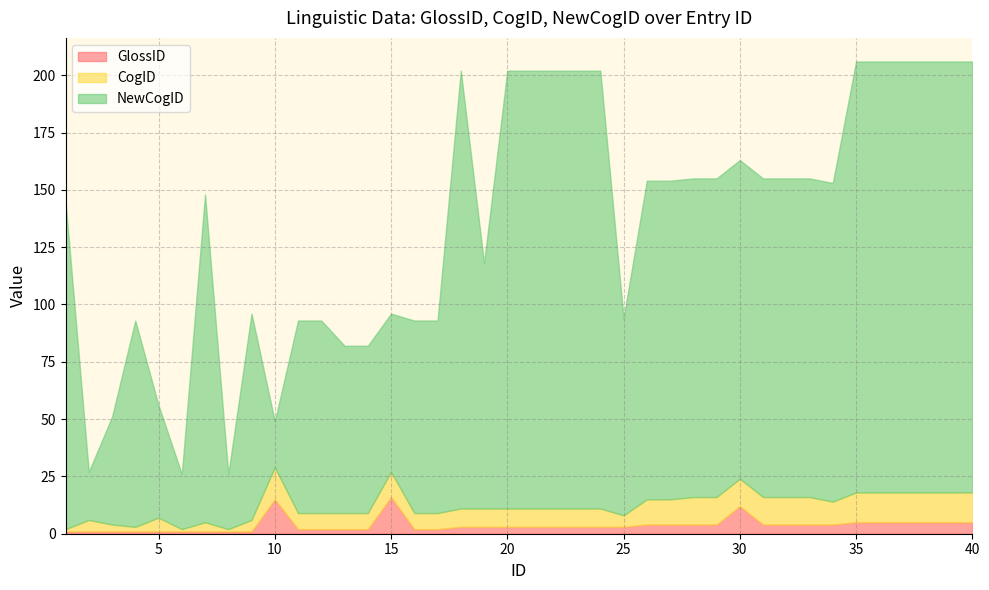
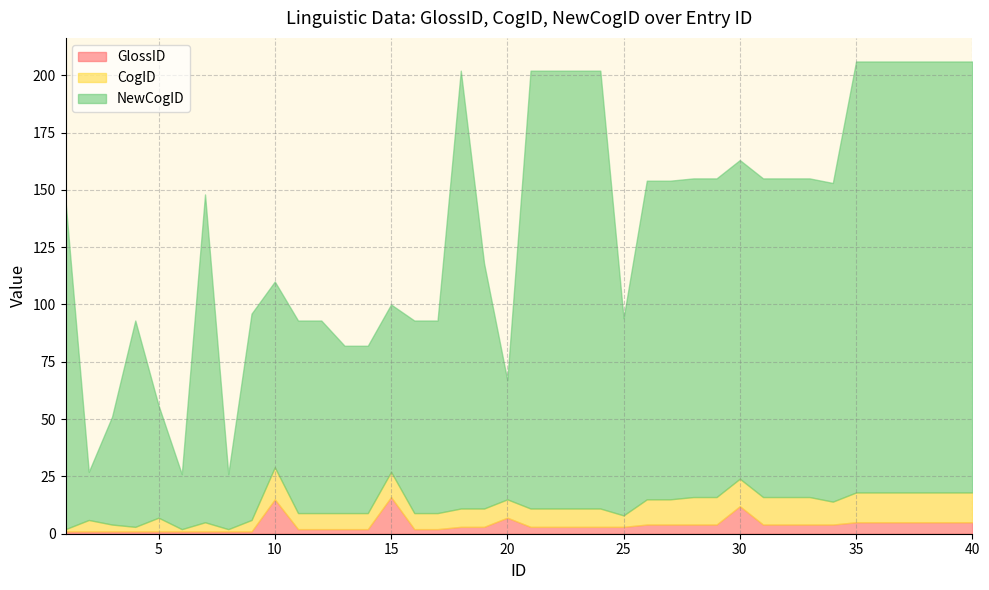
NewCogID, 10: 20 -> 81
NewCogID, 15: 69 -> 73
GlossID, 20: 3 -> 7
NewCogID, 20: 191 -> 52
